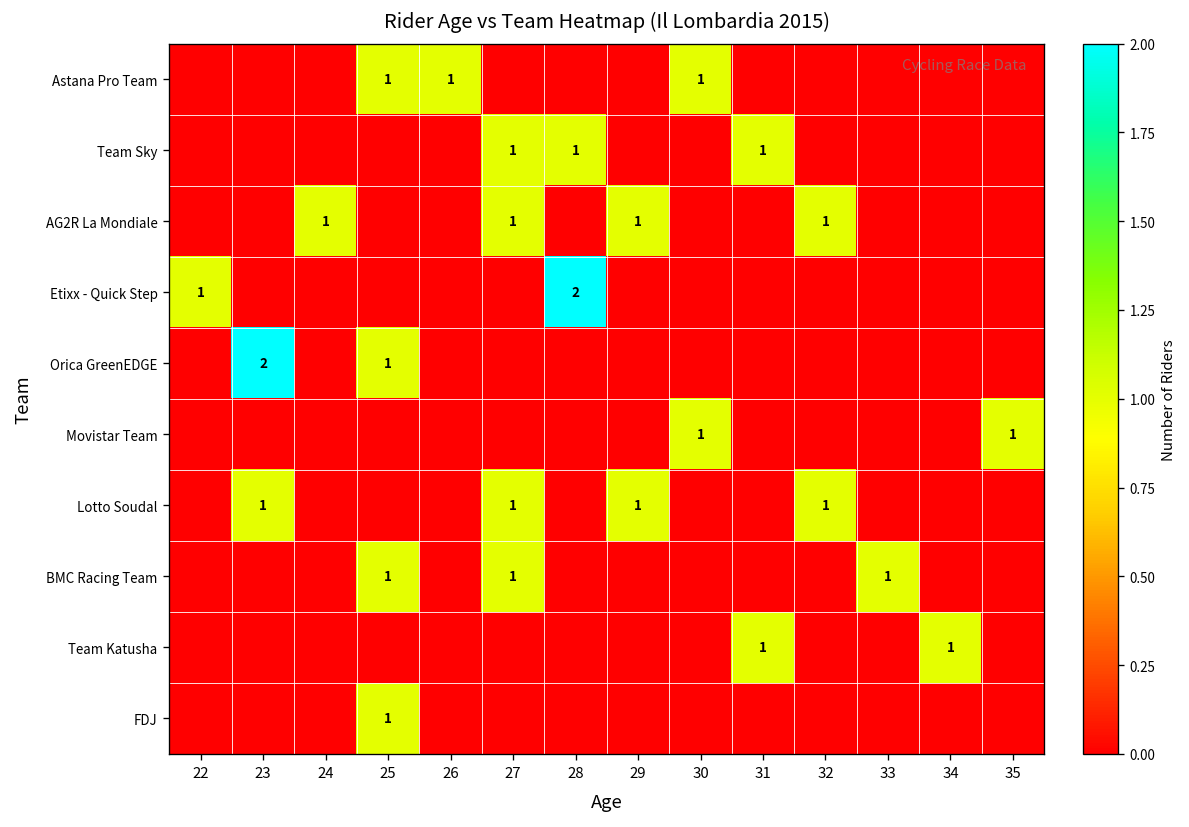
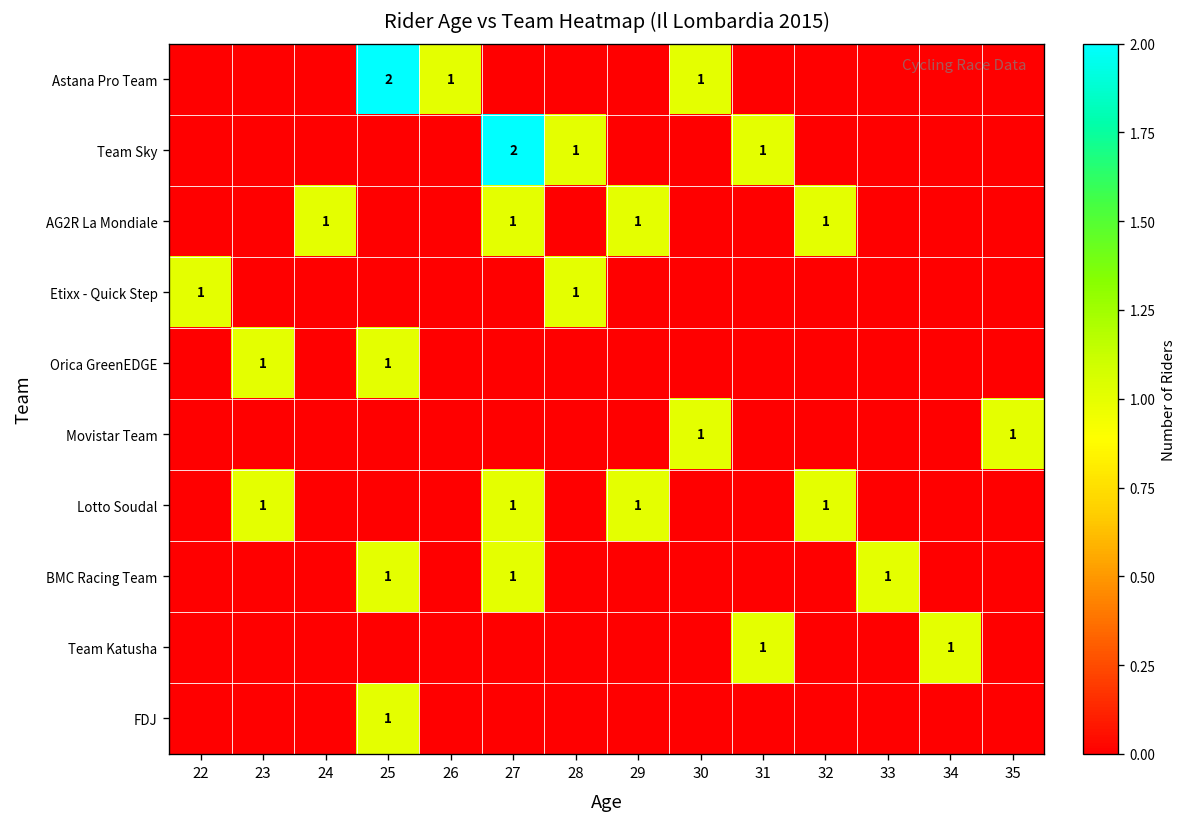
Astana Pro Team, 25: 1 -> 2
Team Sky, 27: 1 -> 2
Etixx - Quick Step, 28: 2 -> 1
Orica GreenEDGE, 23: 2 -> 1
